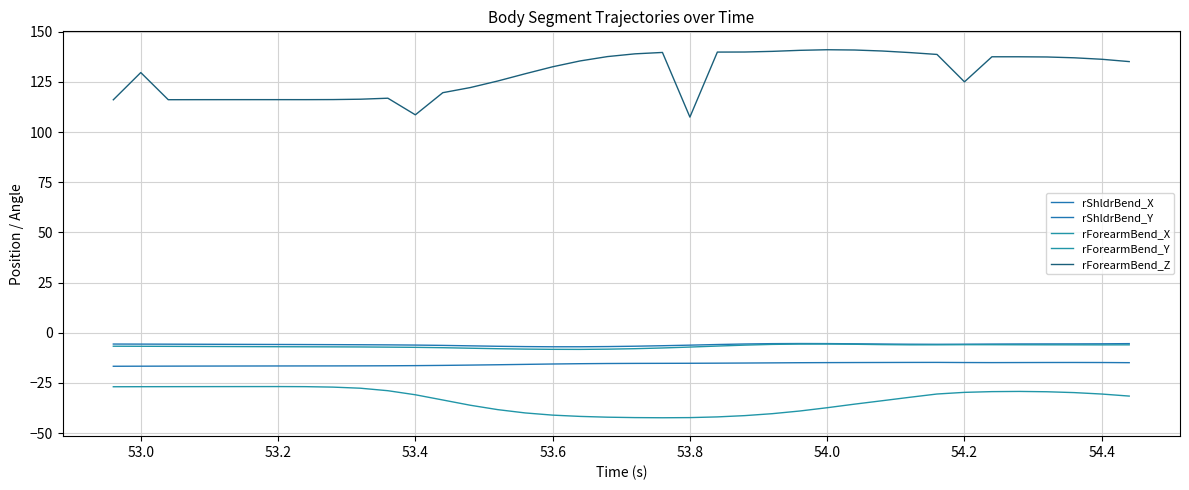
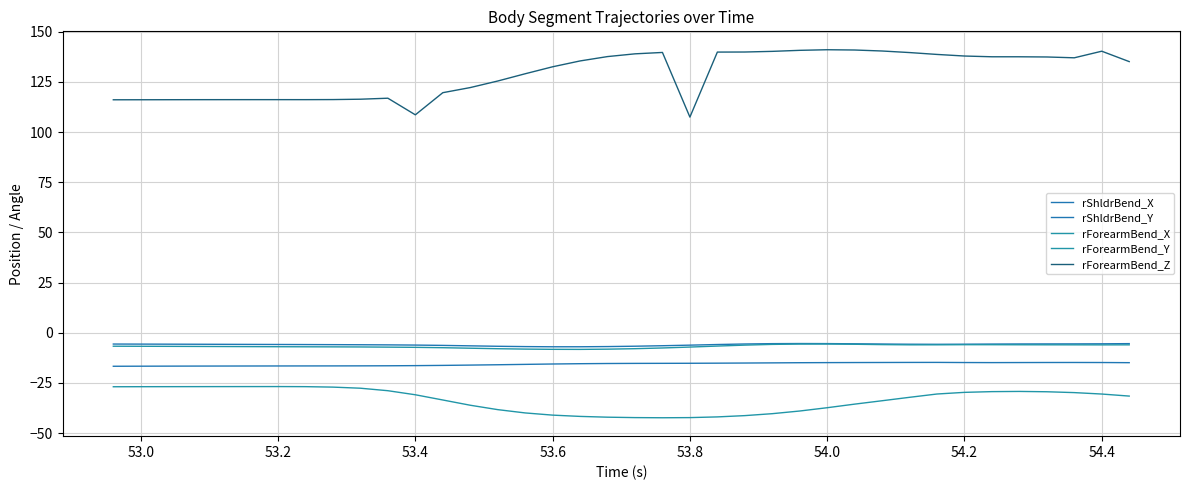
rForearmBend_Z, 53.0: 130 -> 116
rForearmBend_Z, 54.2: 125 -> 138
rForearmBend_Z, 54.4: 136 -> 140
